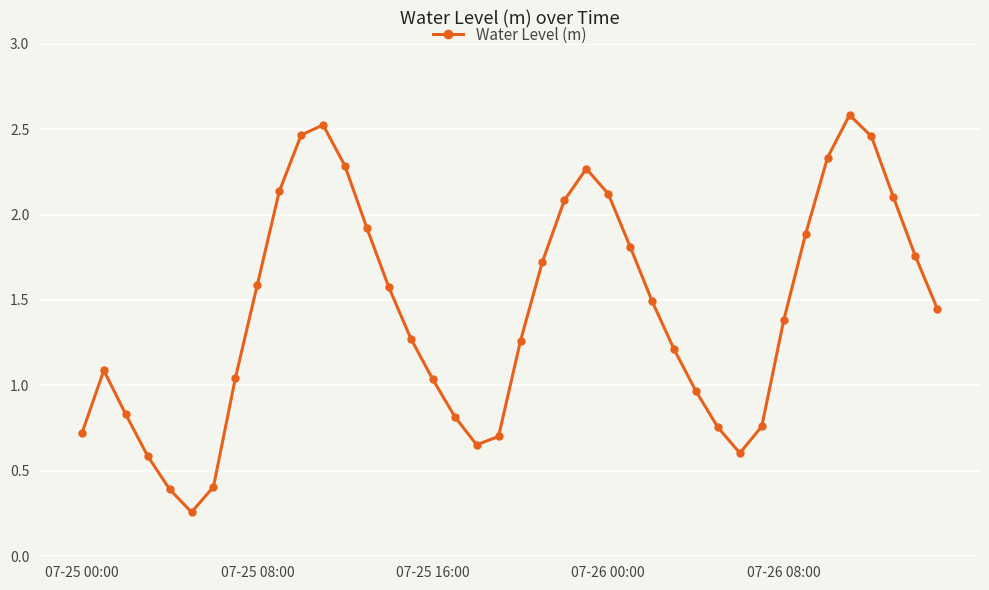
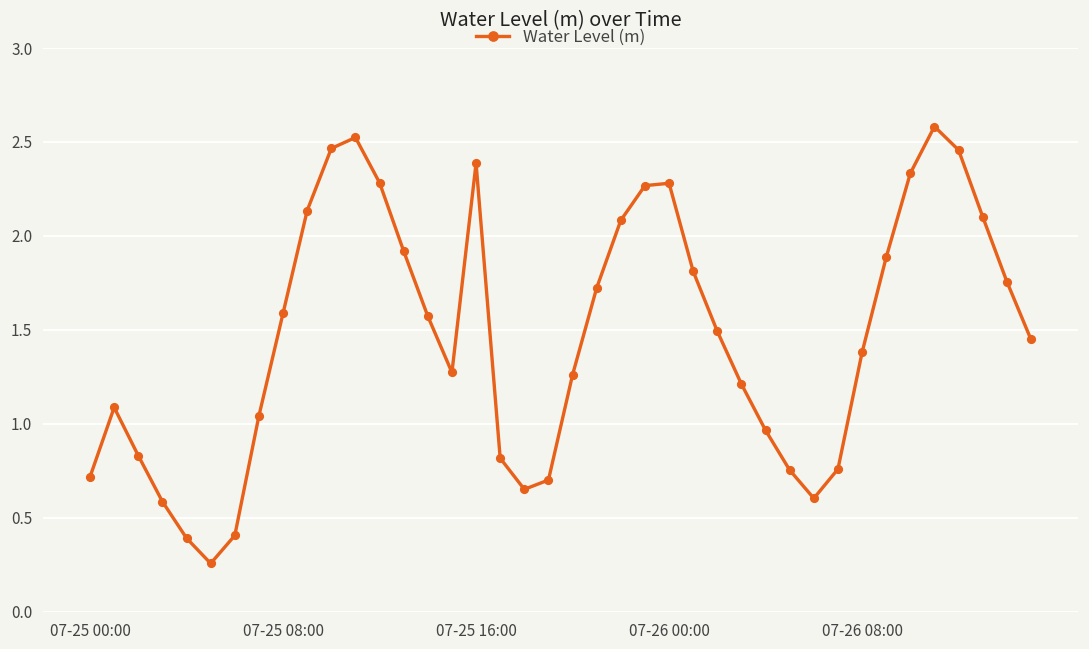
07-25 16:00: 1.04 -> 2.39
07-26 00:00: 2.12 -> 2.28
